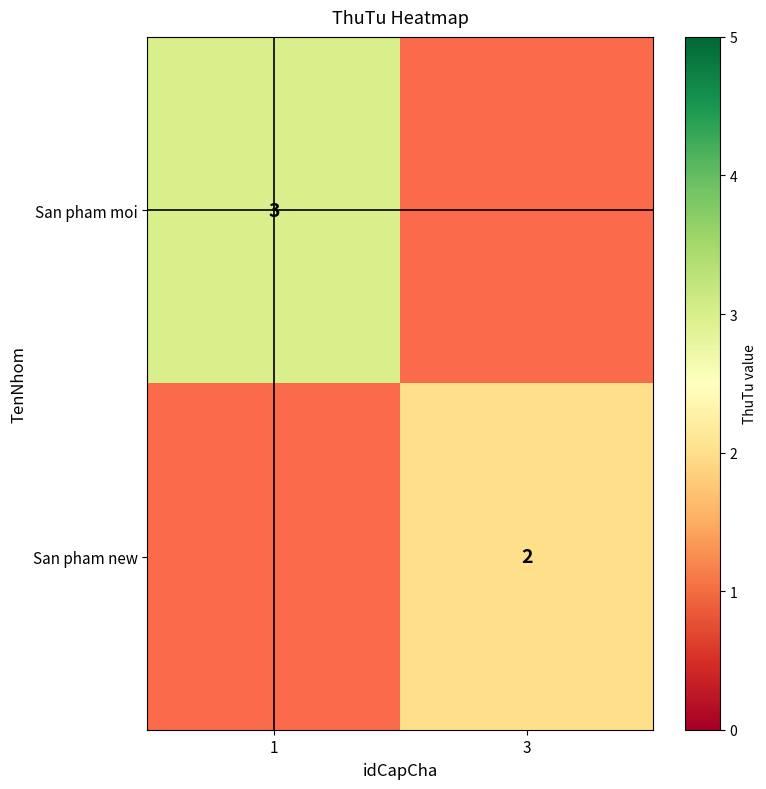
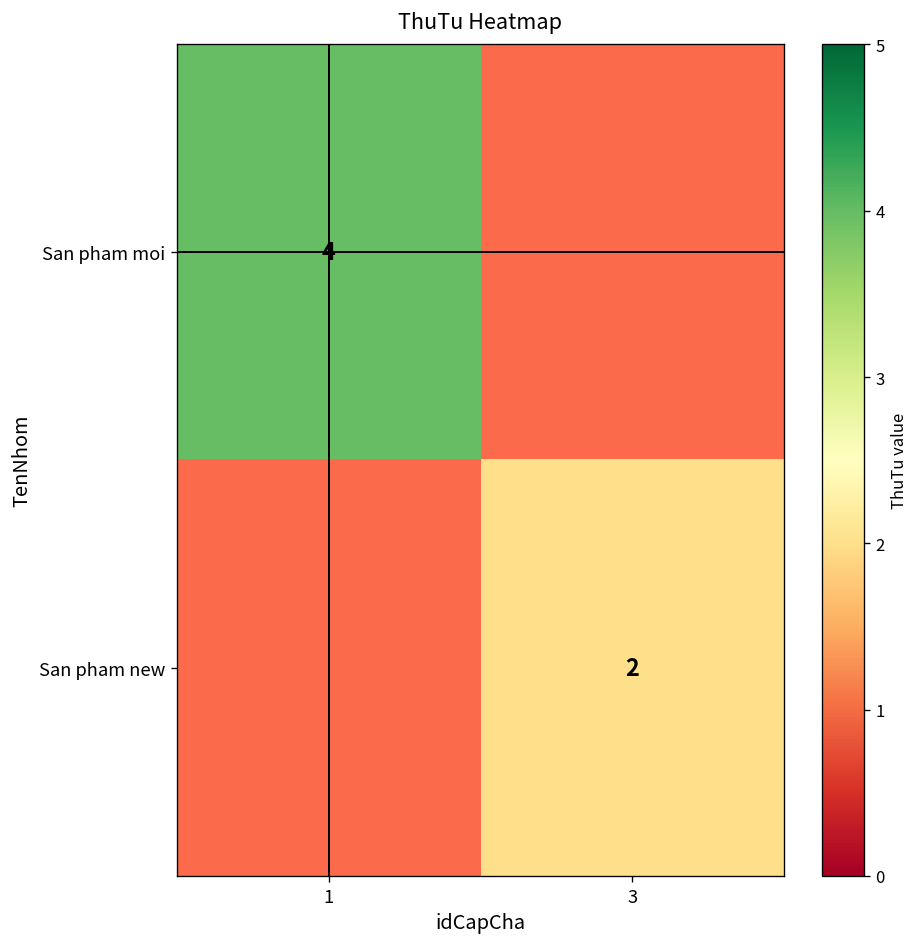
San pham moi, 1: 3 -> 4
